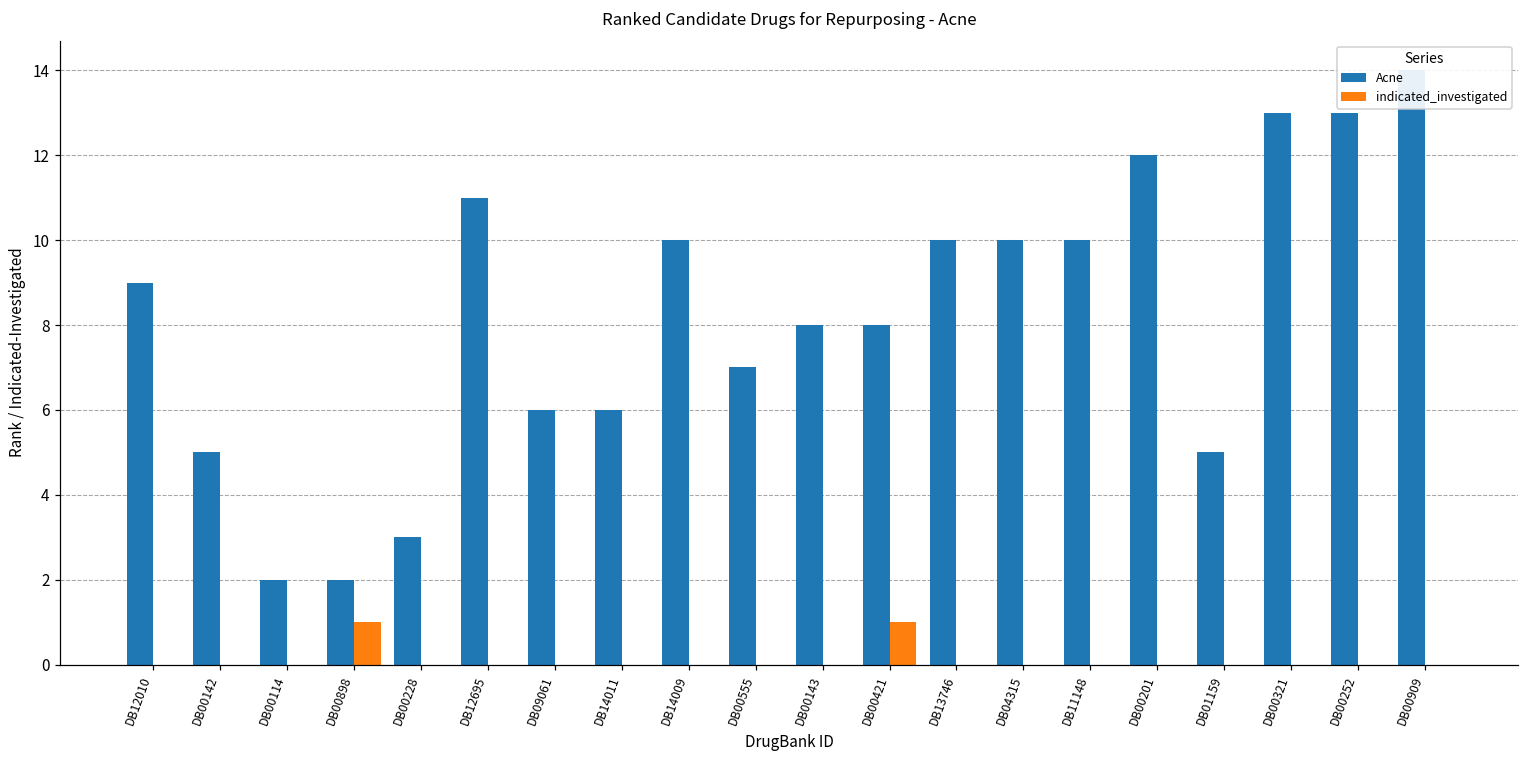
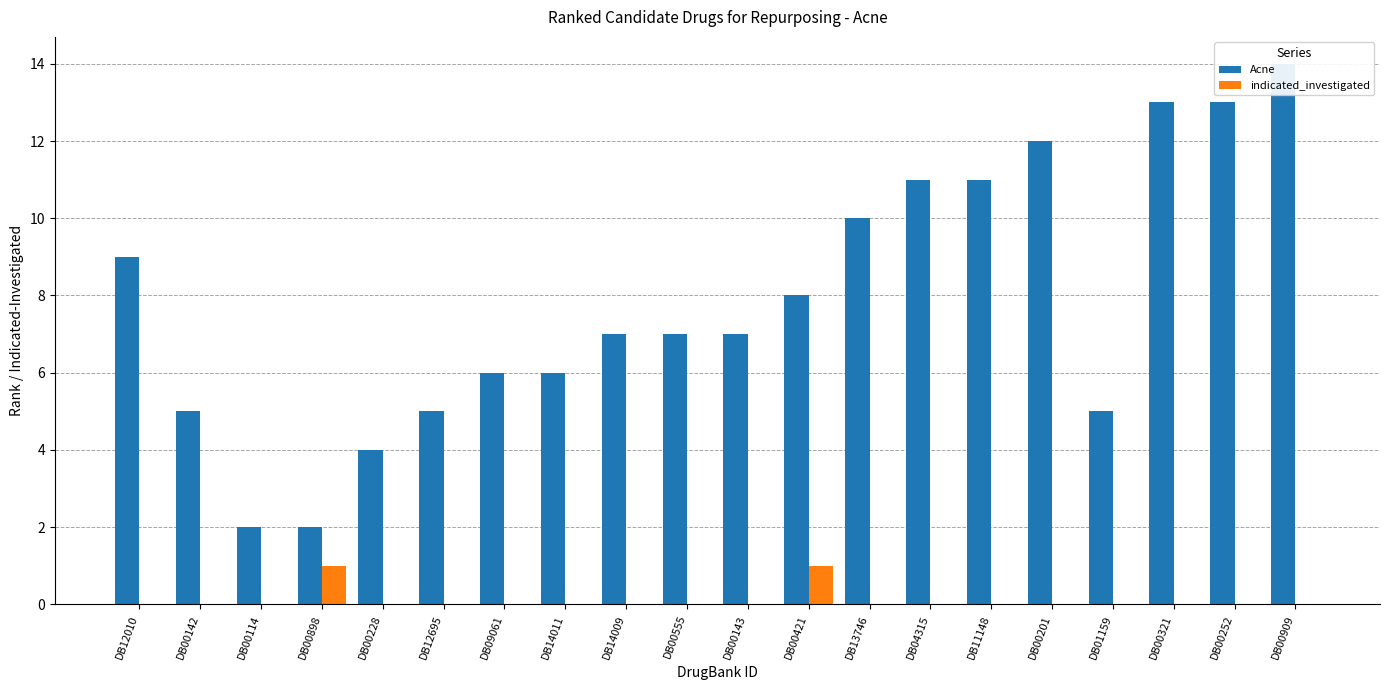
Acne, DB00228: 3 -> 4
Acne, DB12695: 11 -> 5
Acne, DB14009: 10 -> 7
Acne, DB00143: 8 -> 7
Acne, DB04315: 10 -> 11
Acne, DB11148: 10 -> 11
